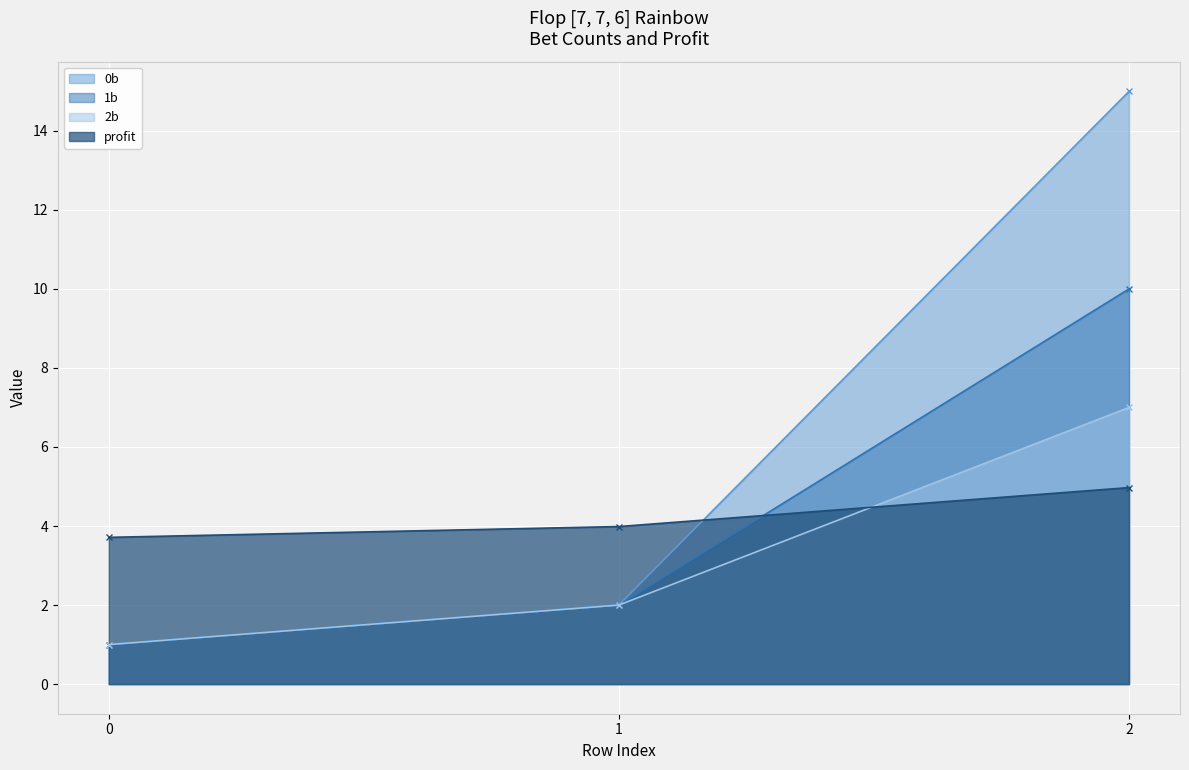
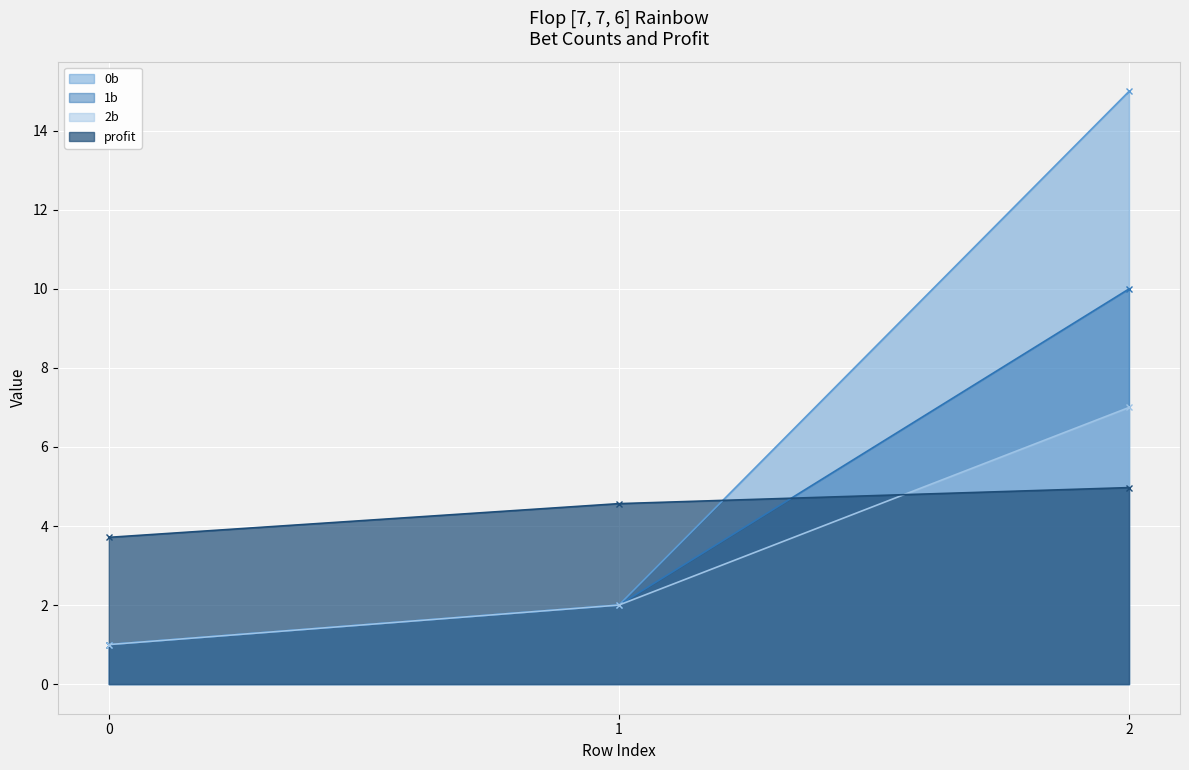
profit, 1: 4.0 -> 4.6
